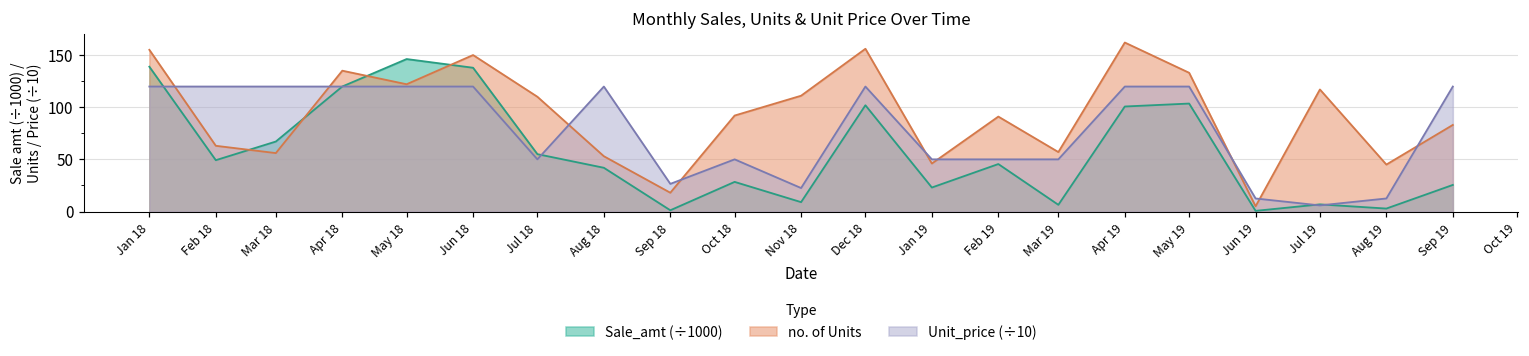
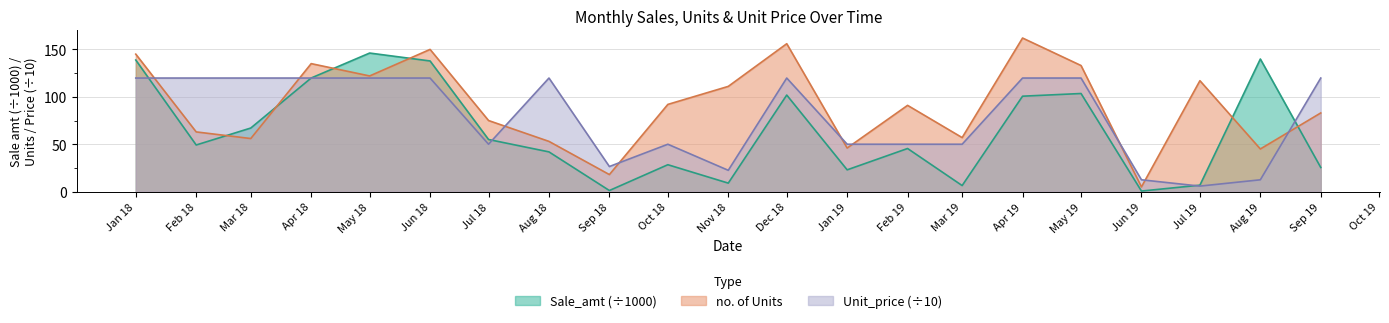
no. of Units, Jan 18: 160 -> 150
no. of Units, Jul 18: 110 -> 80
Sale_amt (÷1000), Aug 19: 0 -> 140
